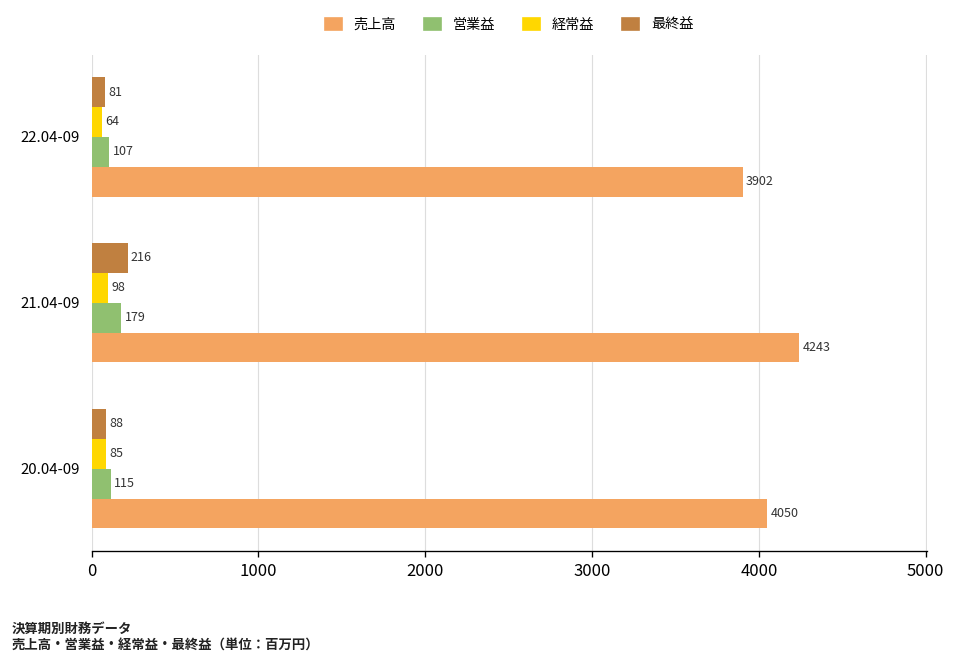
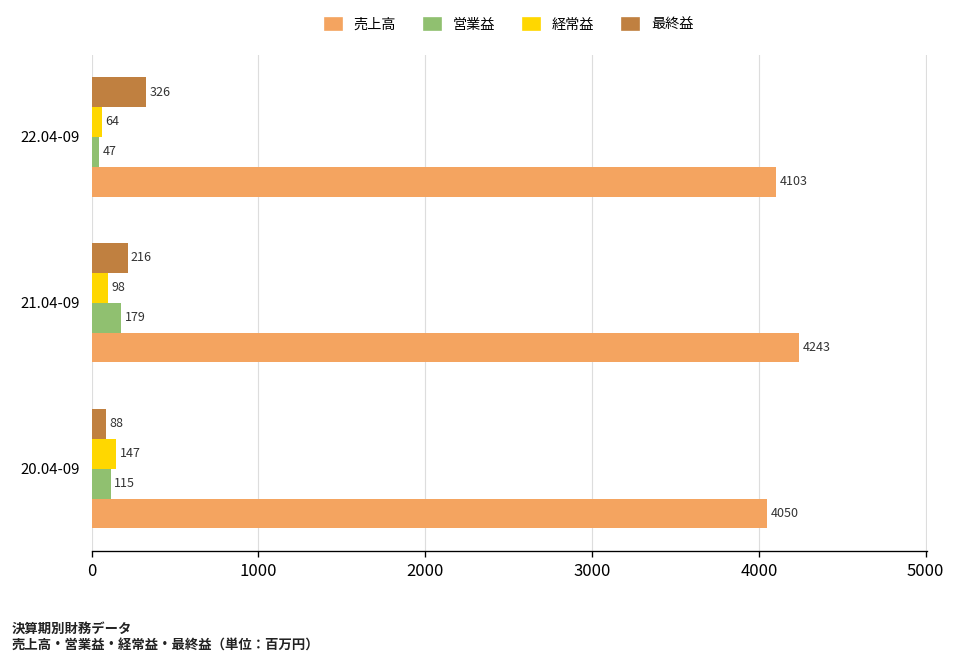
最終益, 22.04-09: 81 -> 326
営業益, 22.04-09: 107 -> 47
売上高, 22.04-09: 3902 -> 4103
経常益, 20.04-09: 85 -> 147
